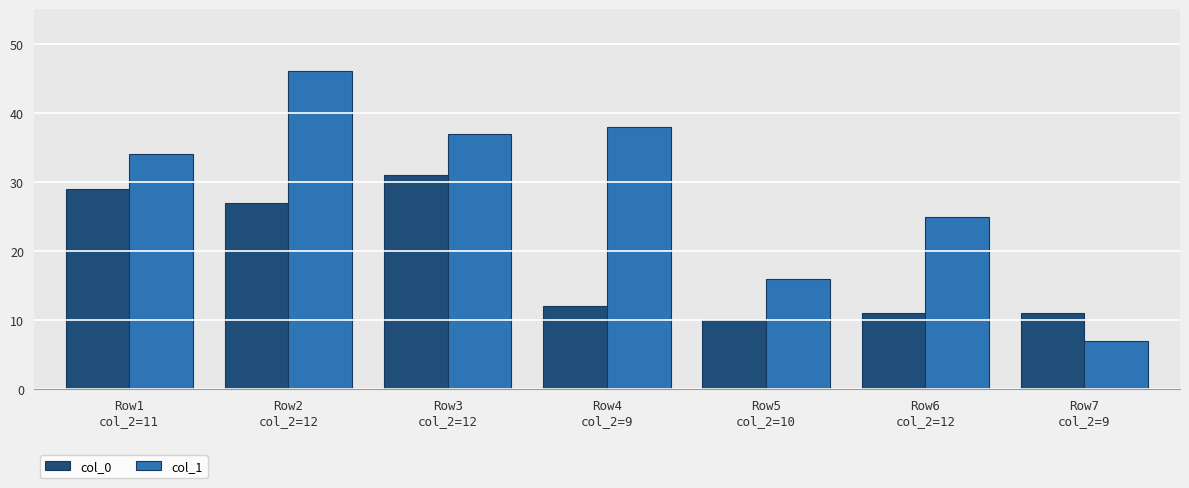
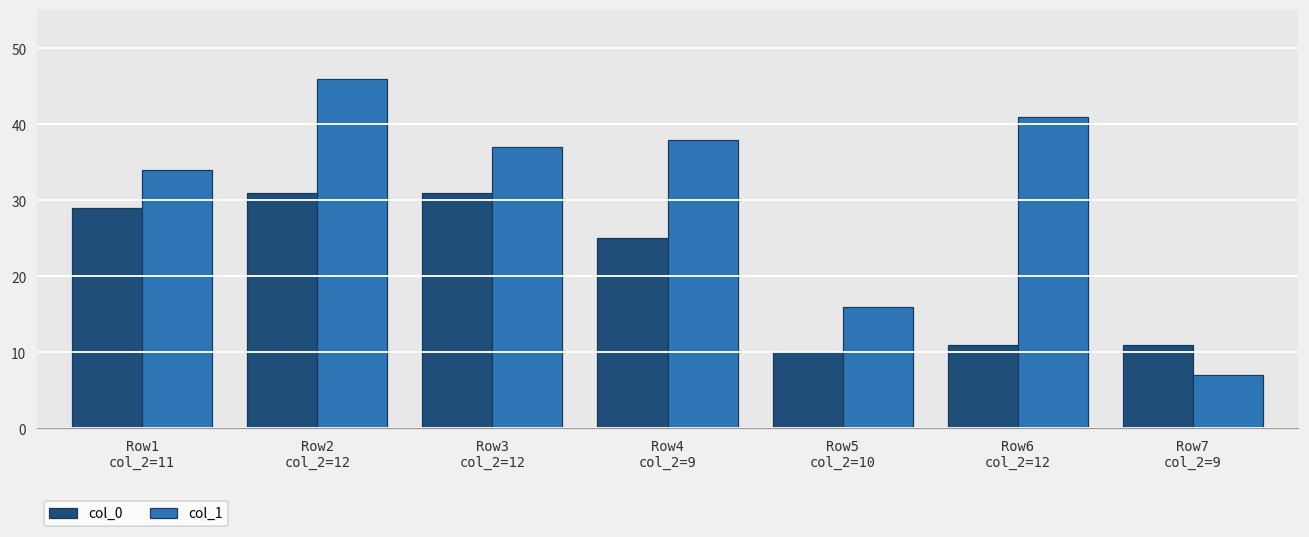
col_0, Row2 col_2=12: 27 -> 31
col_0, Row4 col_2=9: 12 -> 25
col_1, Row6 col_2=12: 25 -> 41
